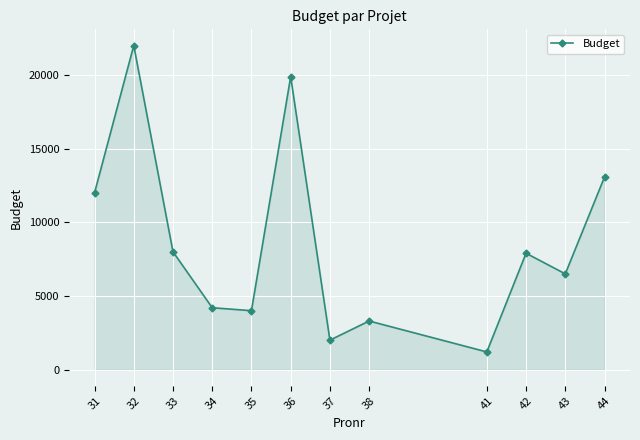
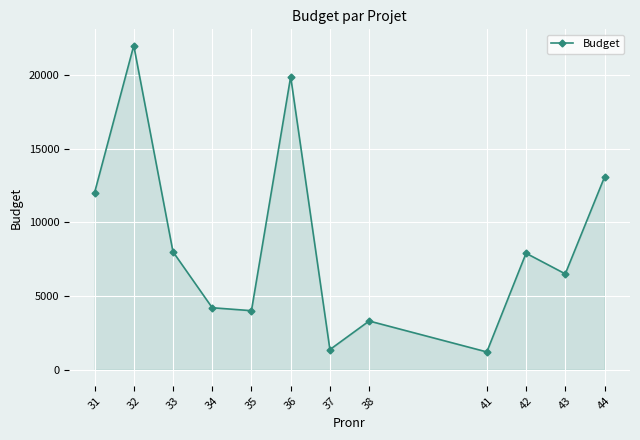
37: 2000 -> 1400
